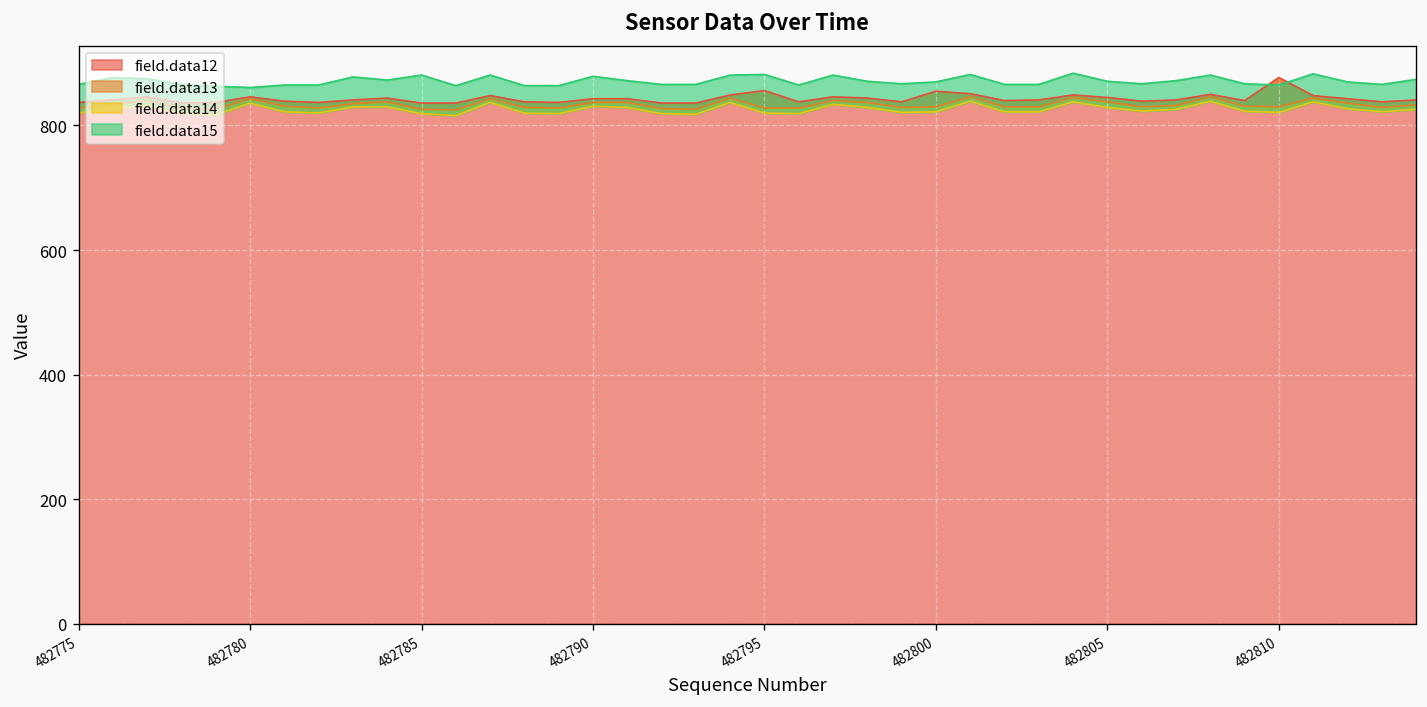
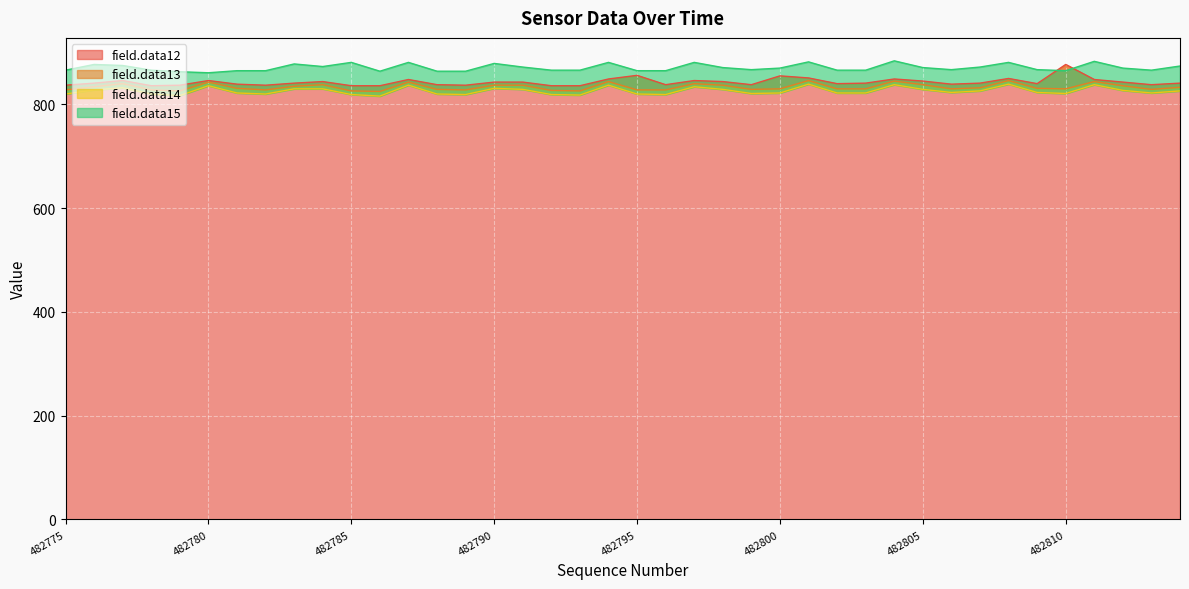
field.data15, 482795: 880 -> 870
